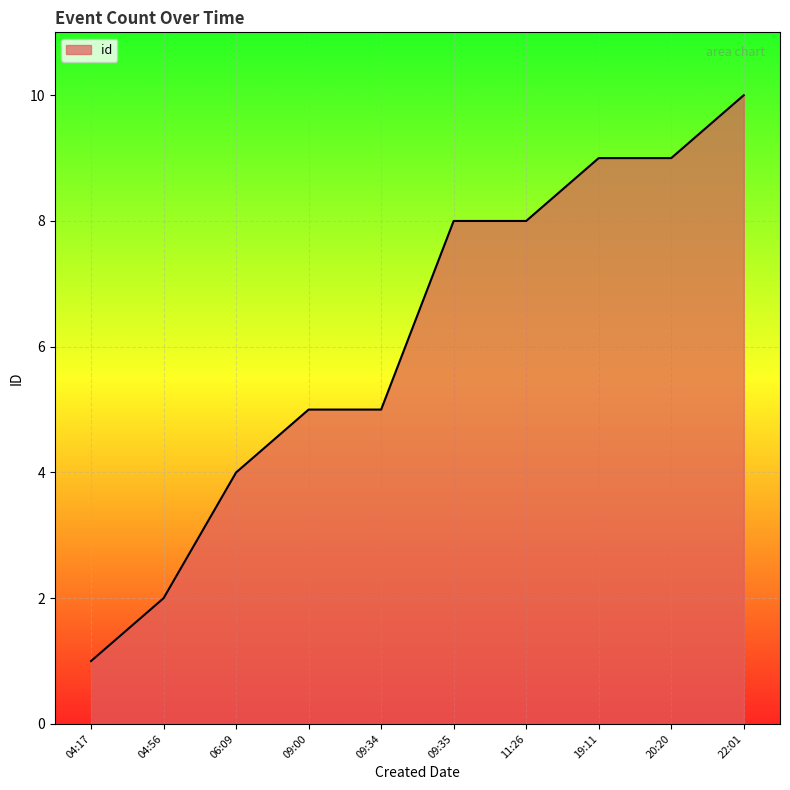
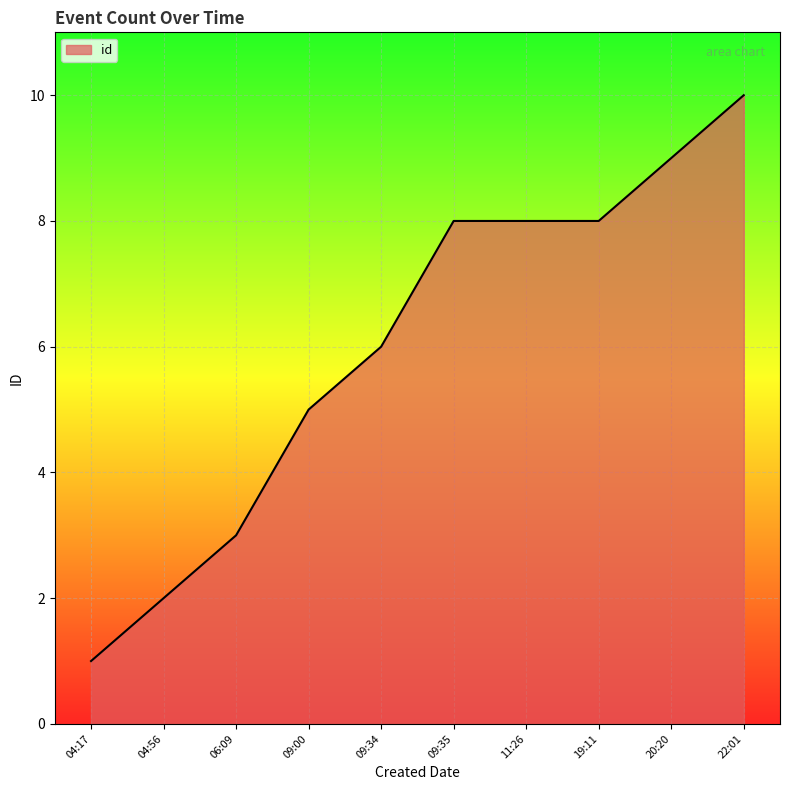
06:09: 4 -> 3
09:34: 5 -> 6
19:11: 9 -> 8
